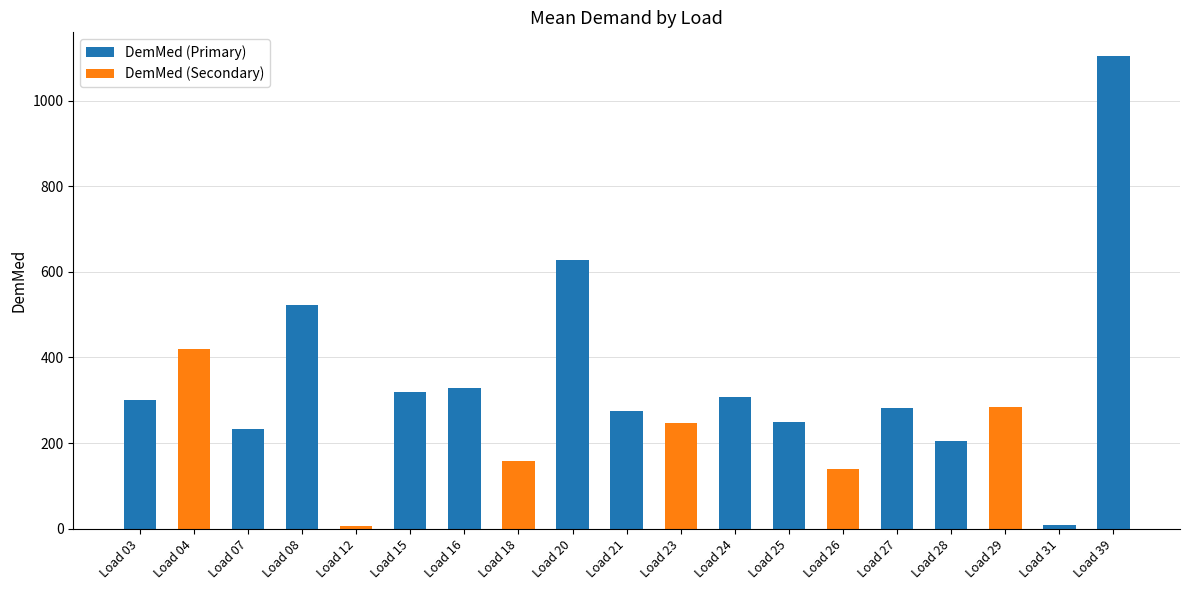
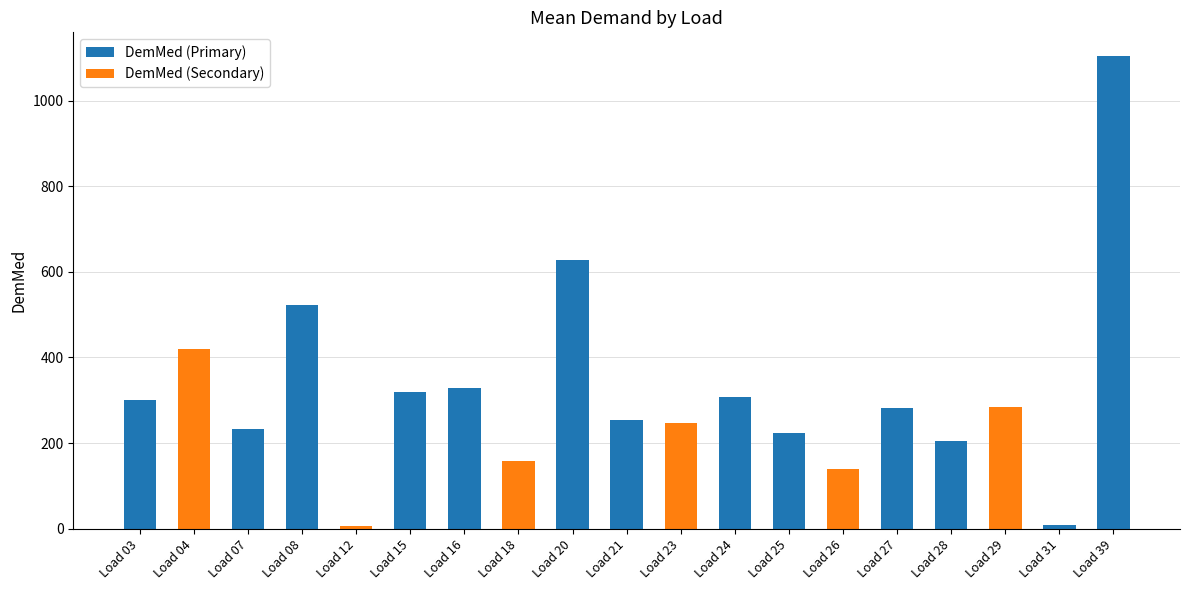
DemMed (Primary), Load 21: 270 -> 250
DemMed (Primary), Load 25: 250 -> 220
